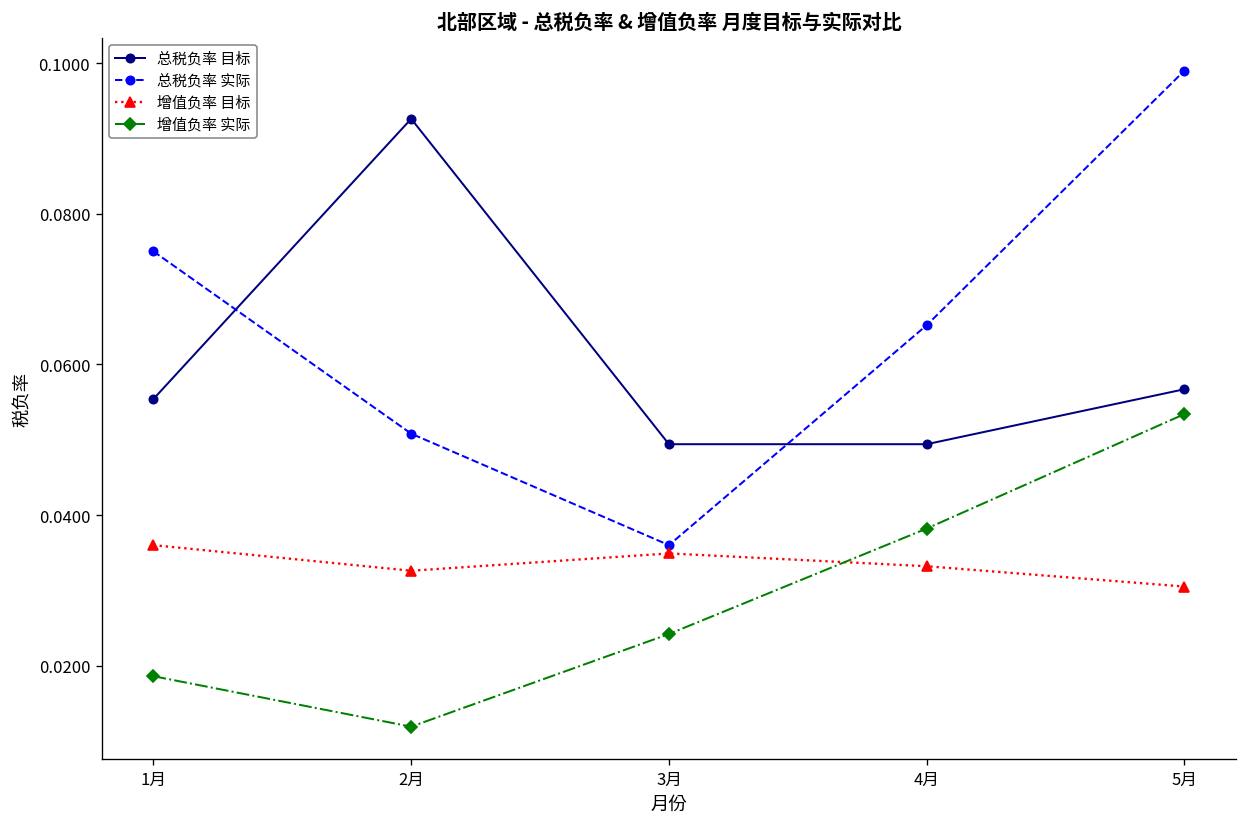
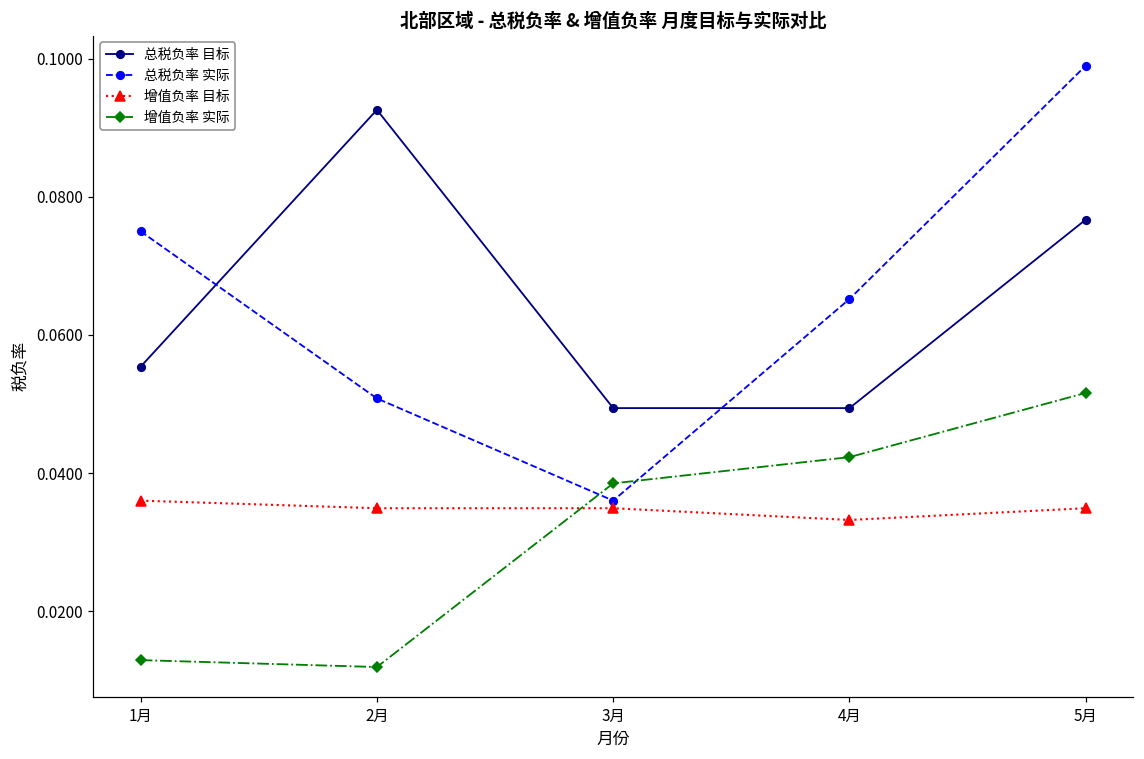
增值负率 实际, 1月: 0.019 -> 0.013
增值负率 目标, 2月: 0.033 -> 0.035
增值负率 实际, 3月: 0.024 -> 0.039
增值负率 实际, 4月: 0.038 -> 0.042
总税负率 目标, 5月: 0.057 -> 0.077
增值负率 目标, 5月: 0.031 -> 0.035
增值负率 实际, 5月: 0.053 -> 0.052
